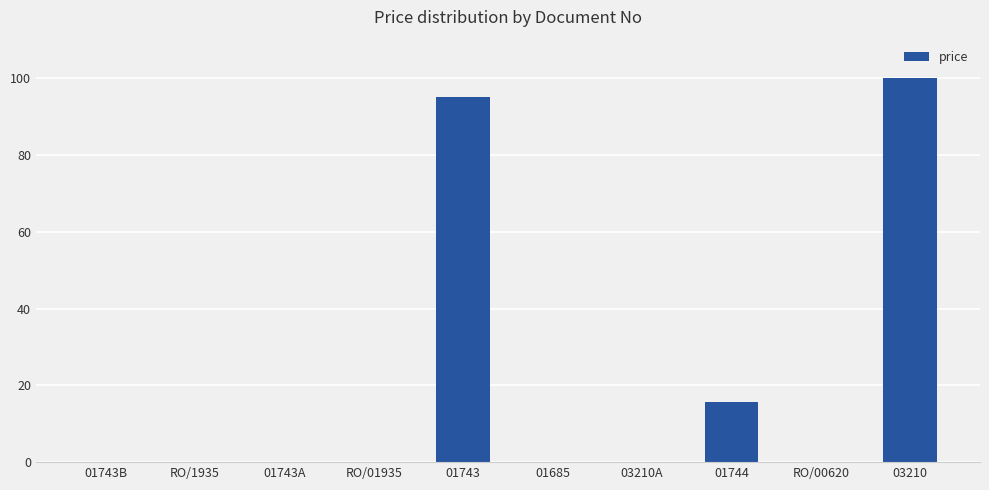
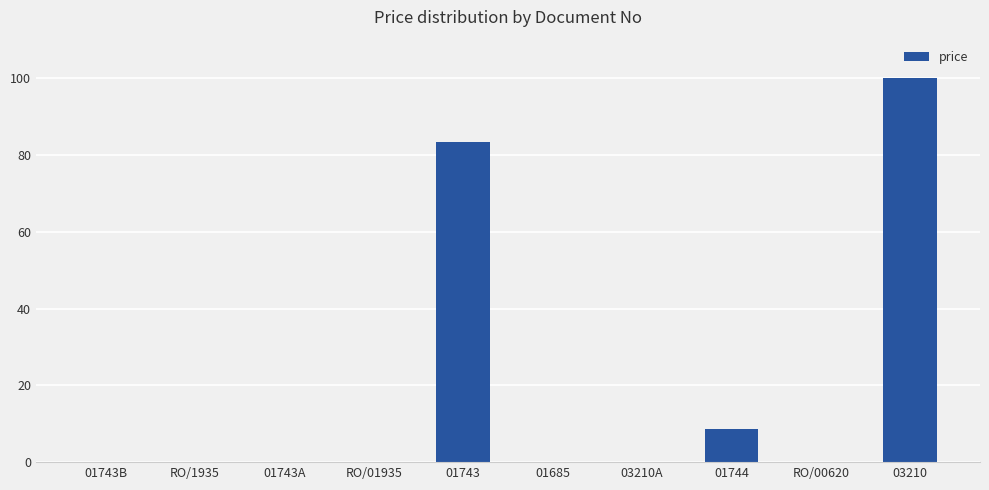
01743: 95 -> 83
01744: 16 -> 9
